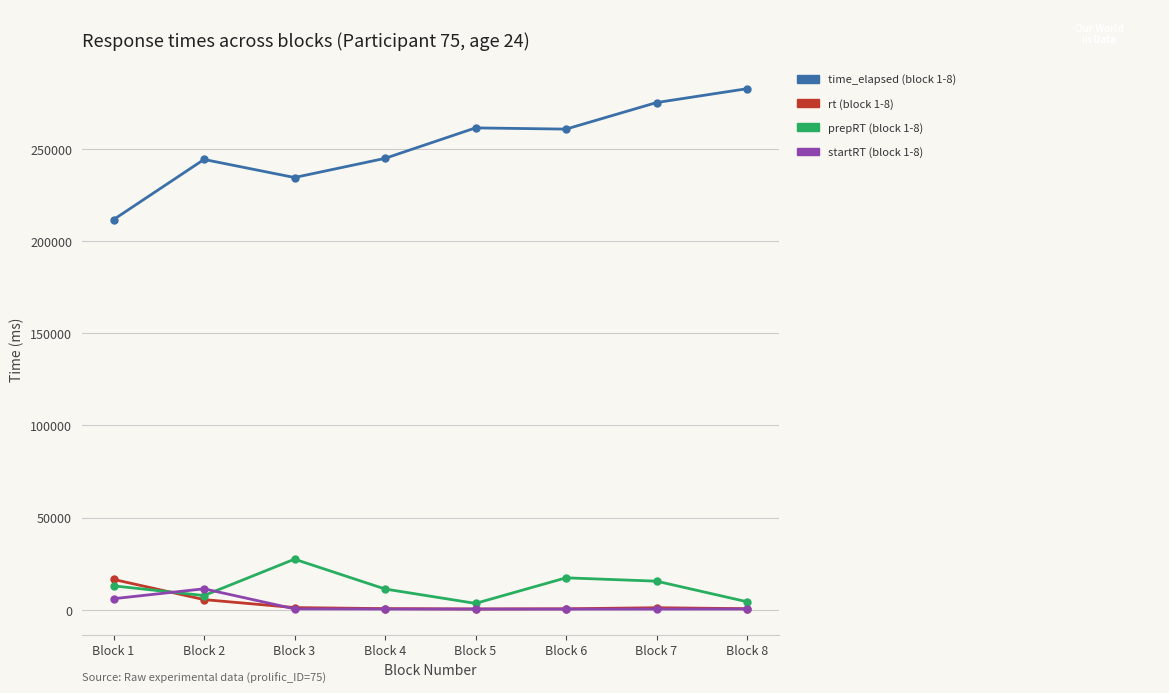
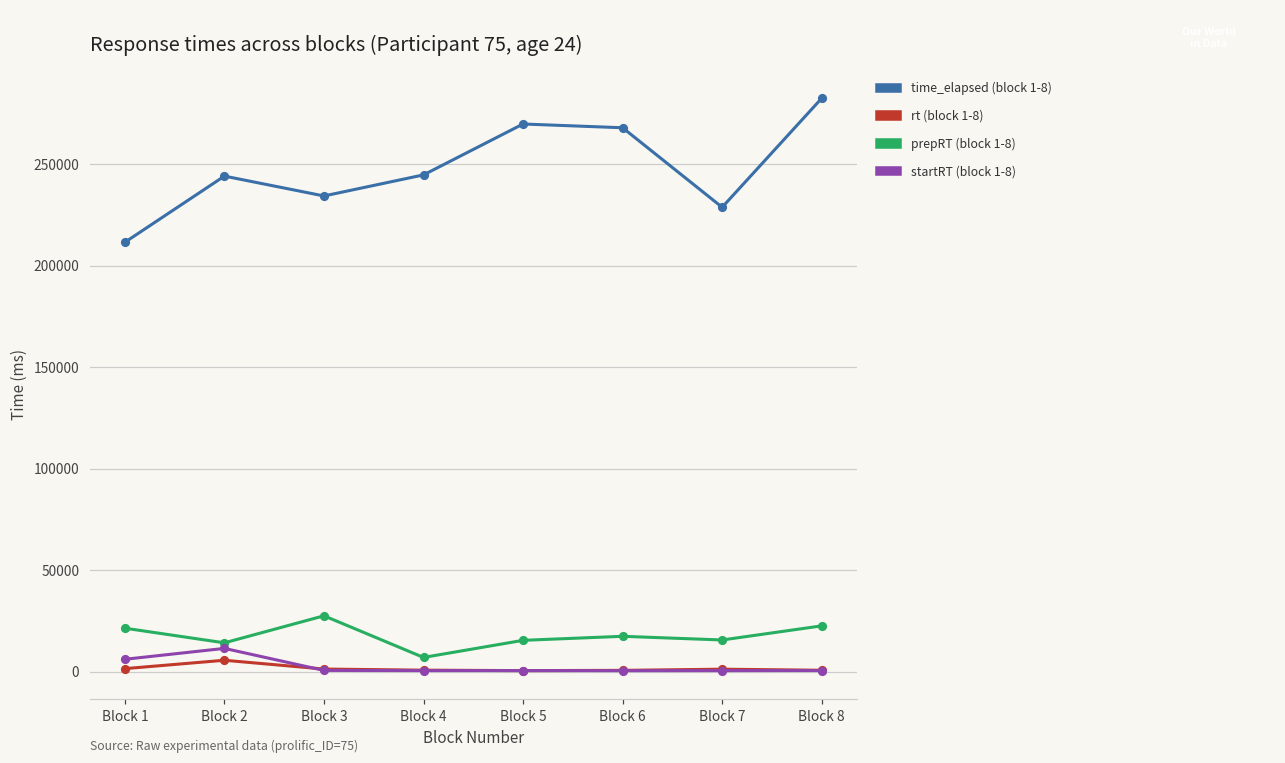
rt (block 1-8), Block 1: 17000 -> 1000
prepRT (block 1-8), Block 1: 13000 -> 21000
prepRT (block 1-8), Block 2: 8000 -> 14000
prepRT (block 1-8), Block 4: 11000 -> 7000
time_elapsed (block 1-8), Block 5: 261000 -> 270000
prepRT (block 1-8), Block 5: 3000 -> 15000
time_elapsed (block 1-8), Block 6: 261000 -> 268000
time_elapsed (block 1-8), Block 7: 275000 -> 229000
prepRT (block 1-8), Block 8: 4000 -> 23000
